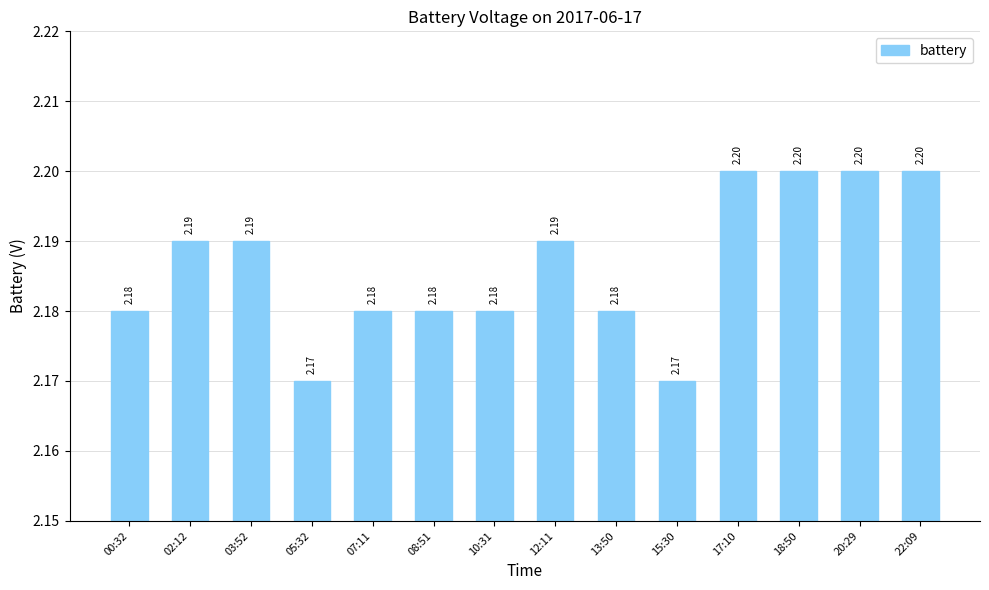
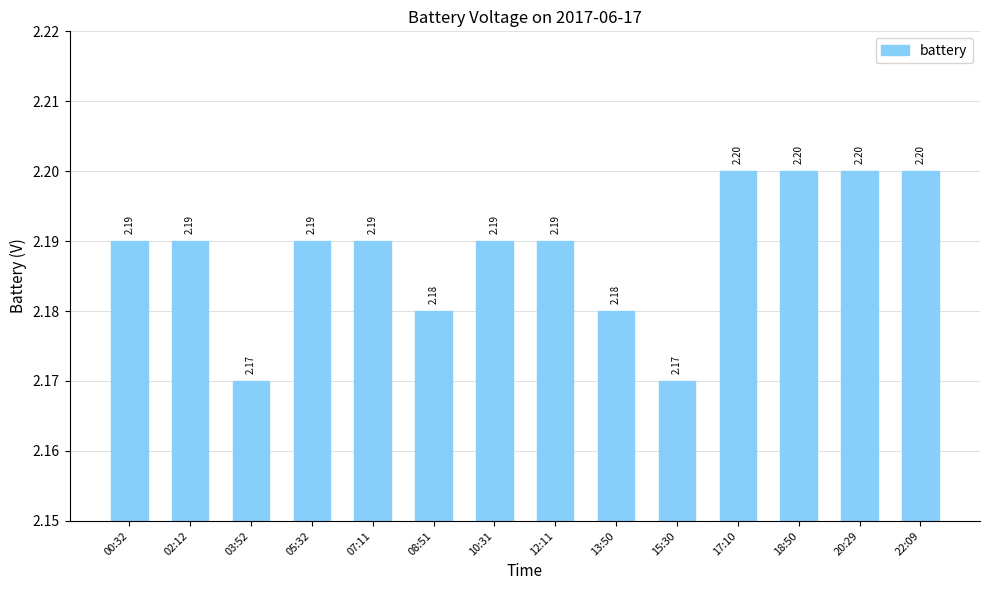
00:32: 2.18 -> 2.19
03:52: 2.19 -> 2.17
05:32: 2.17 -> 2.19
07:11: 2.18 -> 2.19
10:31: 2.18 -> 2.19
